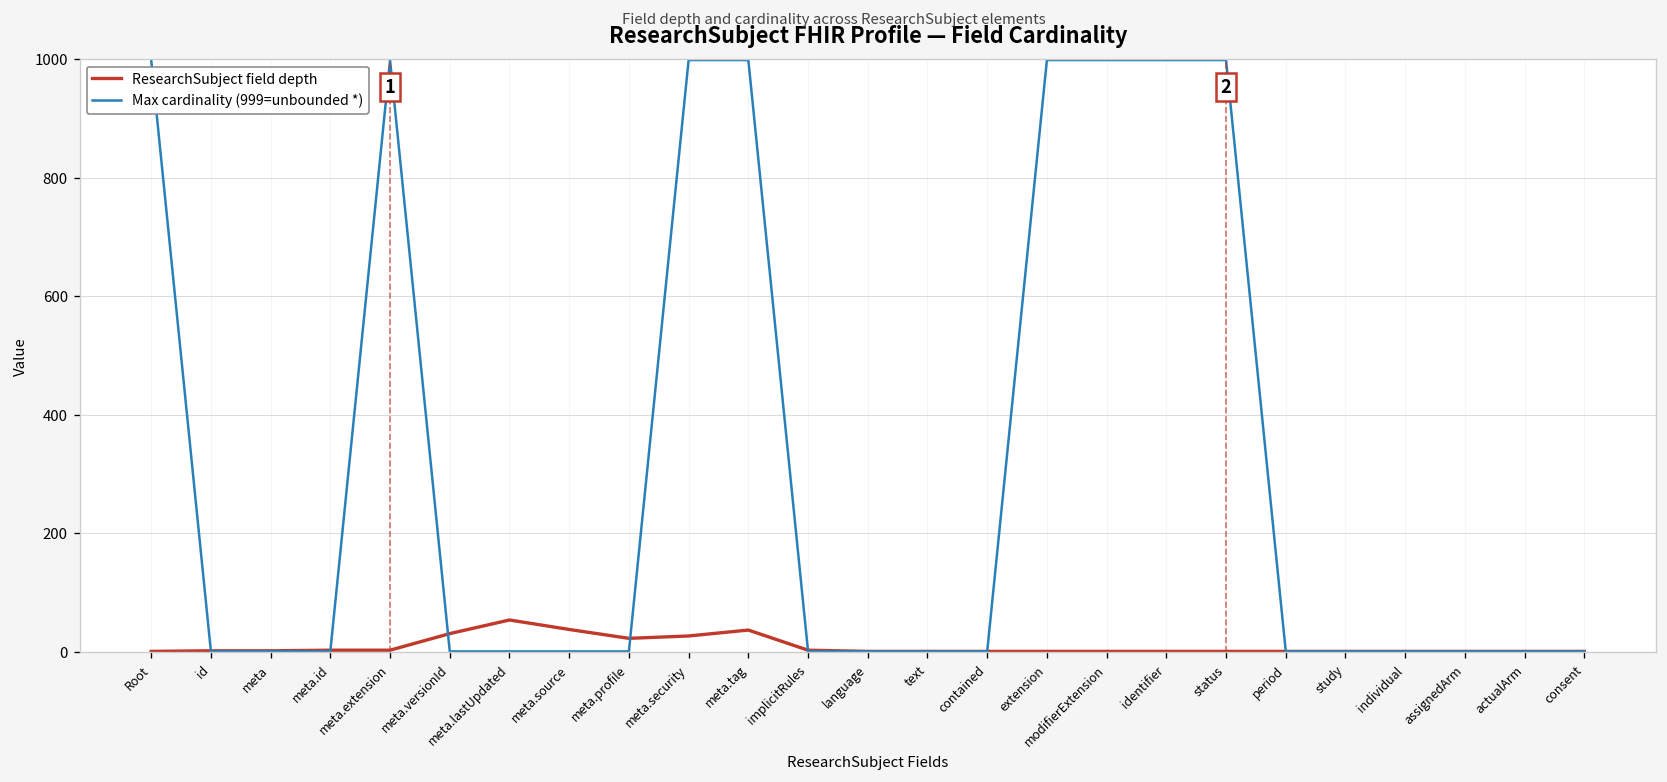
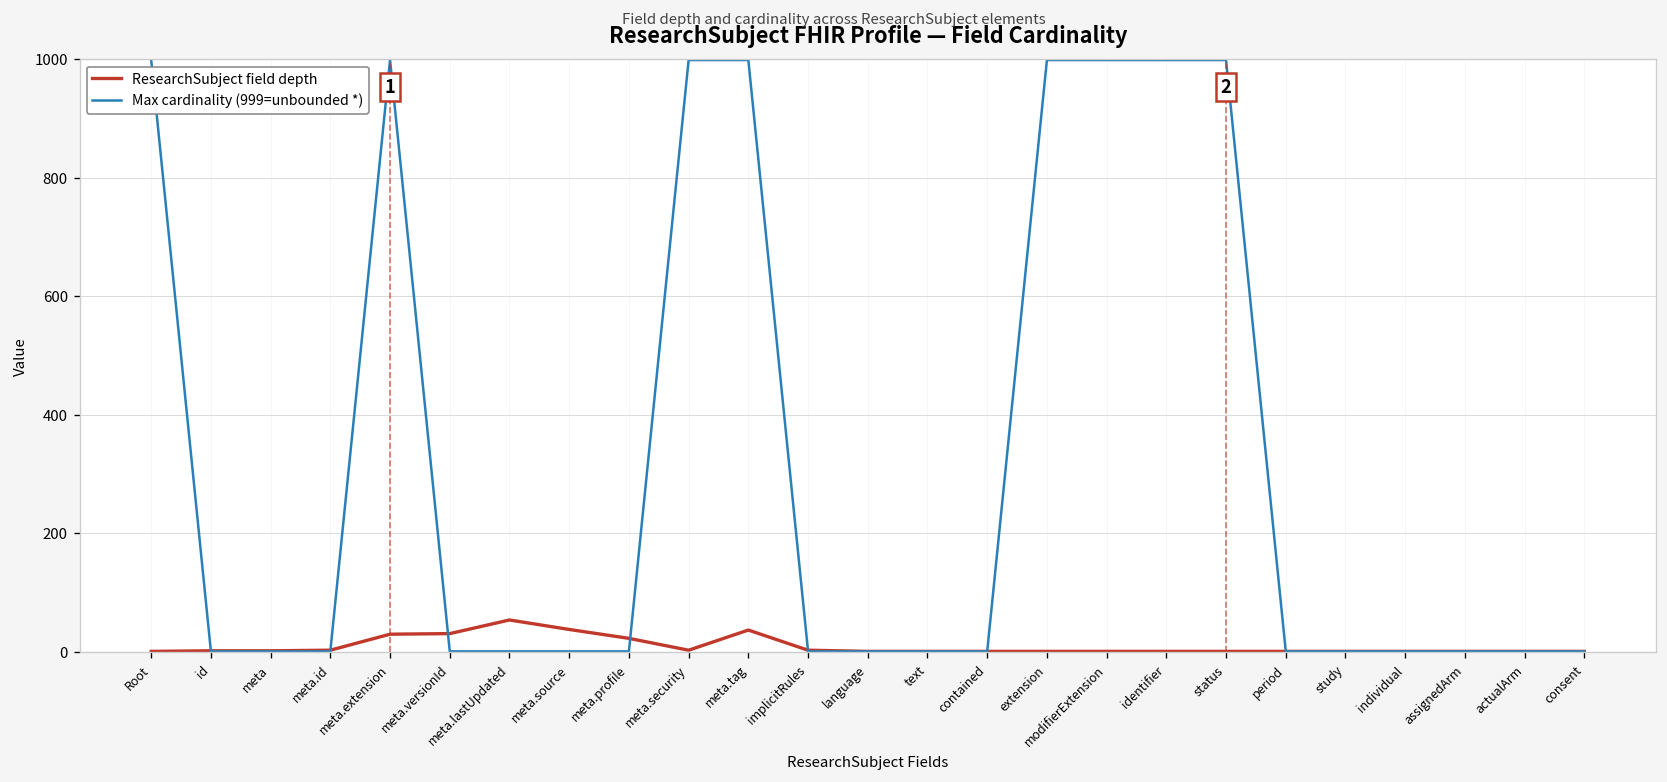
ResearchSubject field depth, meta.extension: 0 -> 30
ResearchSubject field depth, meta.security: 30 -> 0
